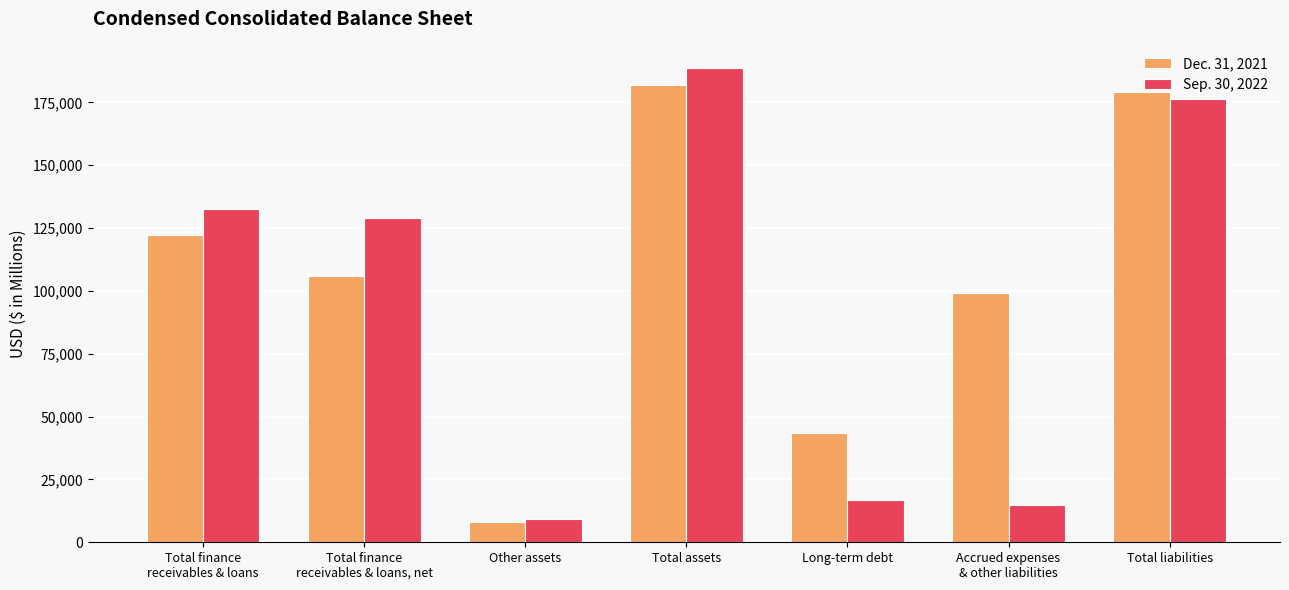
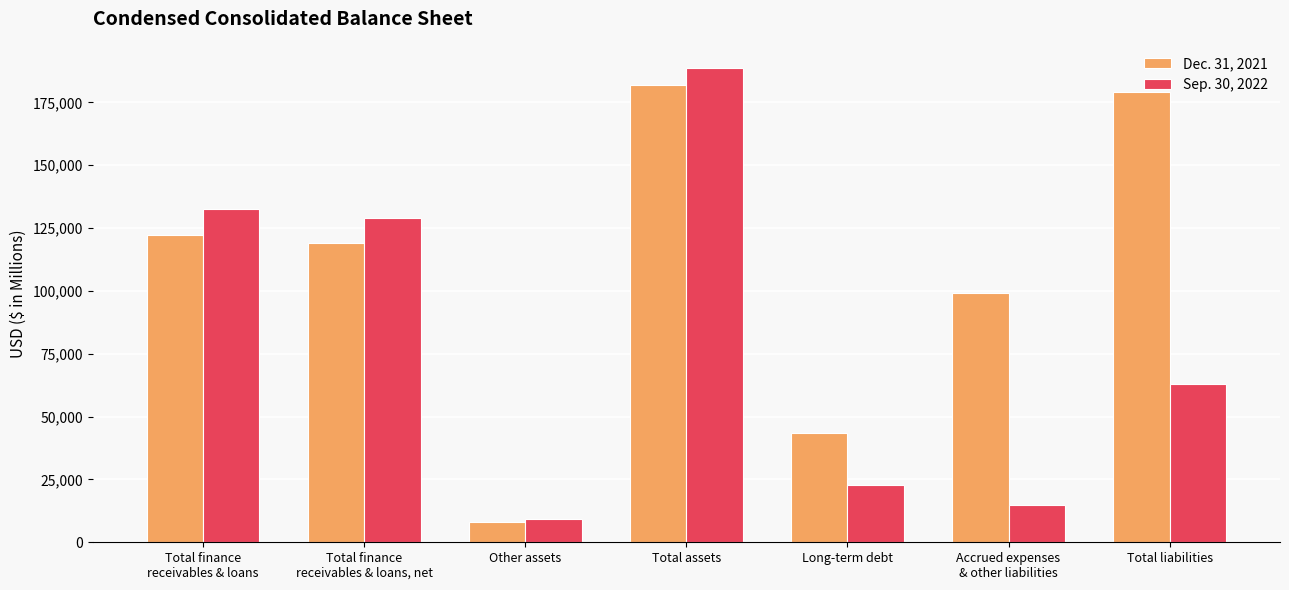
Dec. 31, 2021, Total finance receivables & loans, net: 106,000 -> 119,000
Sep. 30, 2022, Long-term debt: 17,000 -> 23,000
Sep. 30, 2022, Total liabilities: 176,000 -> 63,000
